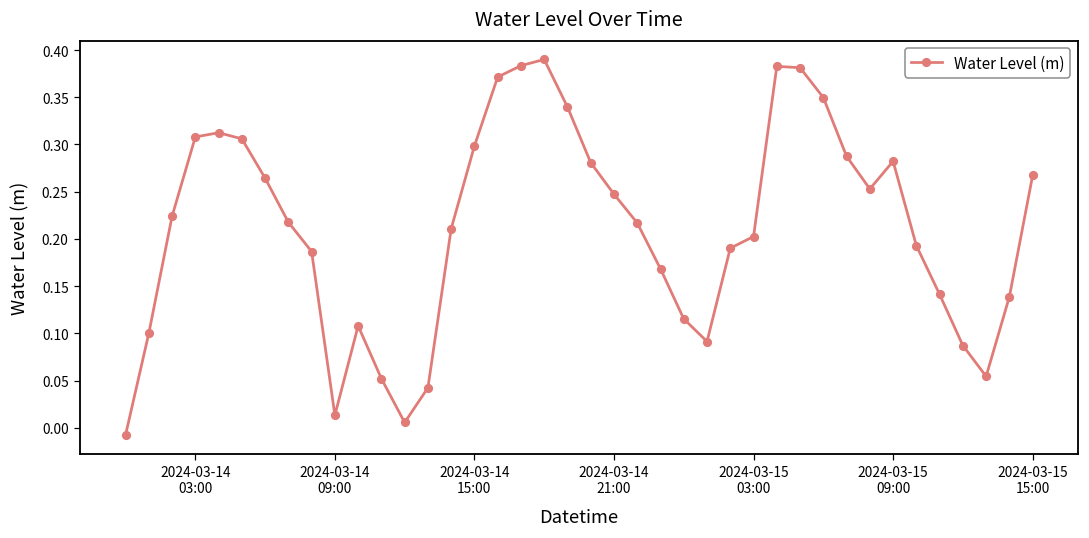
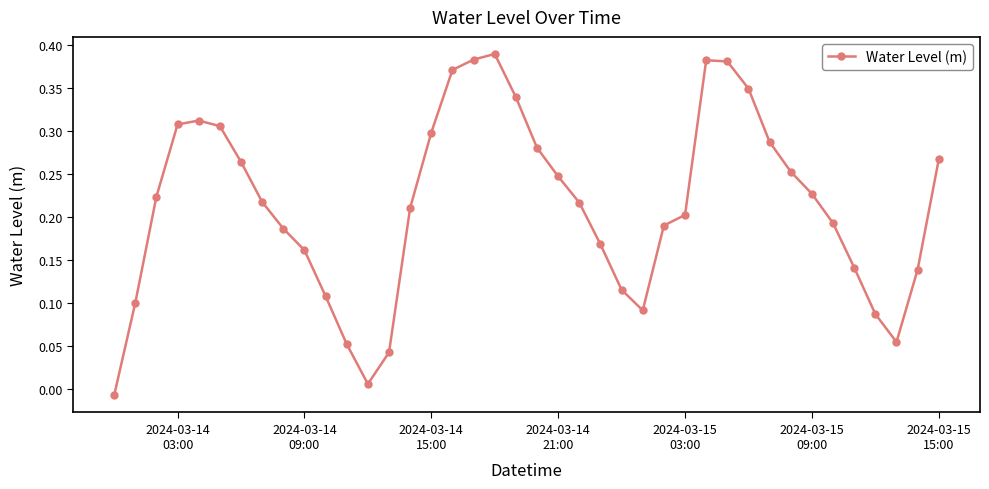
2024-03-14 09:00: 0.01 -> 0.16
2024-03-15 09:00: 0.28 -> 0.23
